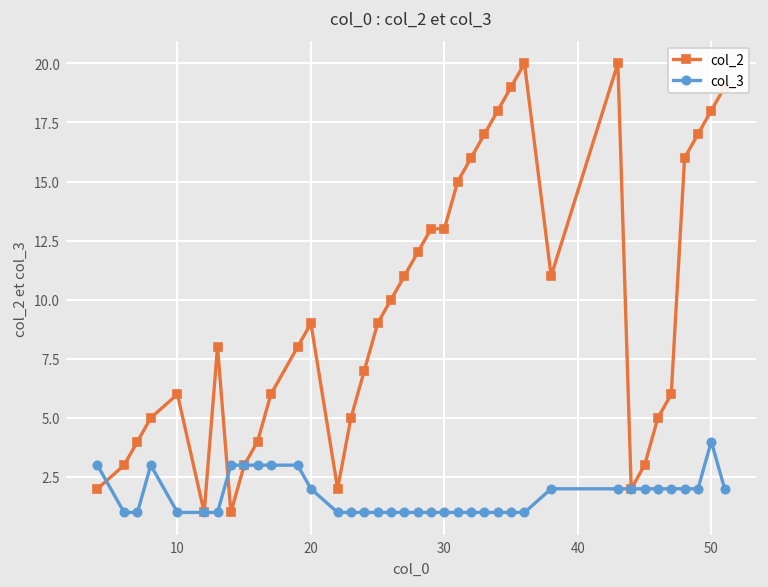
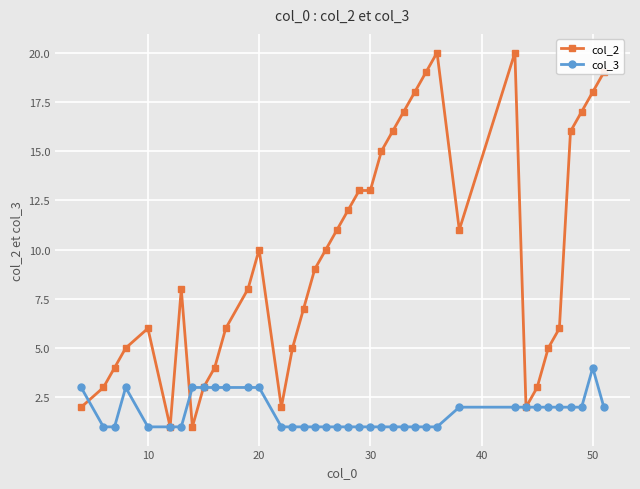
col_2, 20: 9 -> 10
col_3, 20: 2 -> 3
